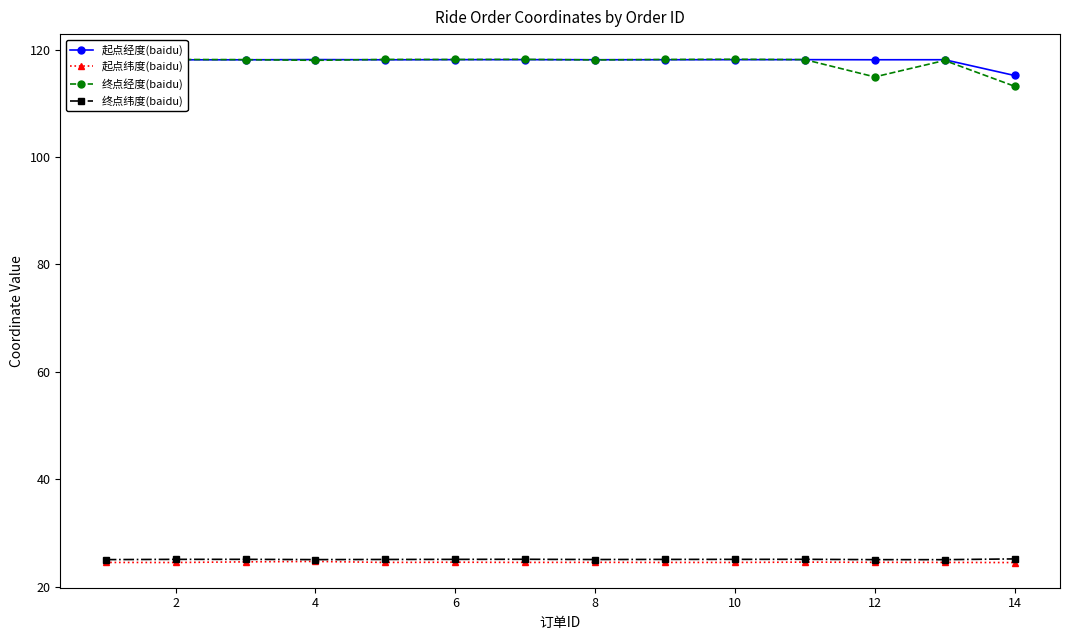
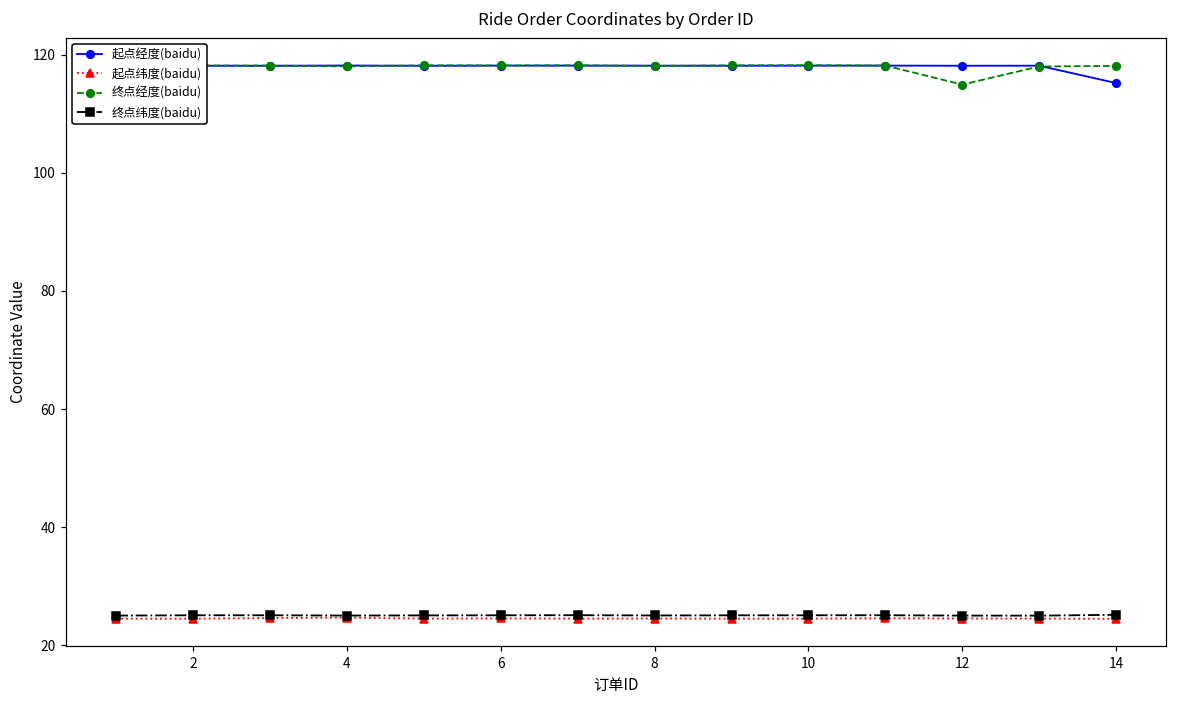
终点经度(baidu), 14: 113 -> 118
